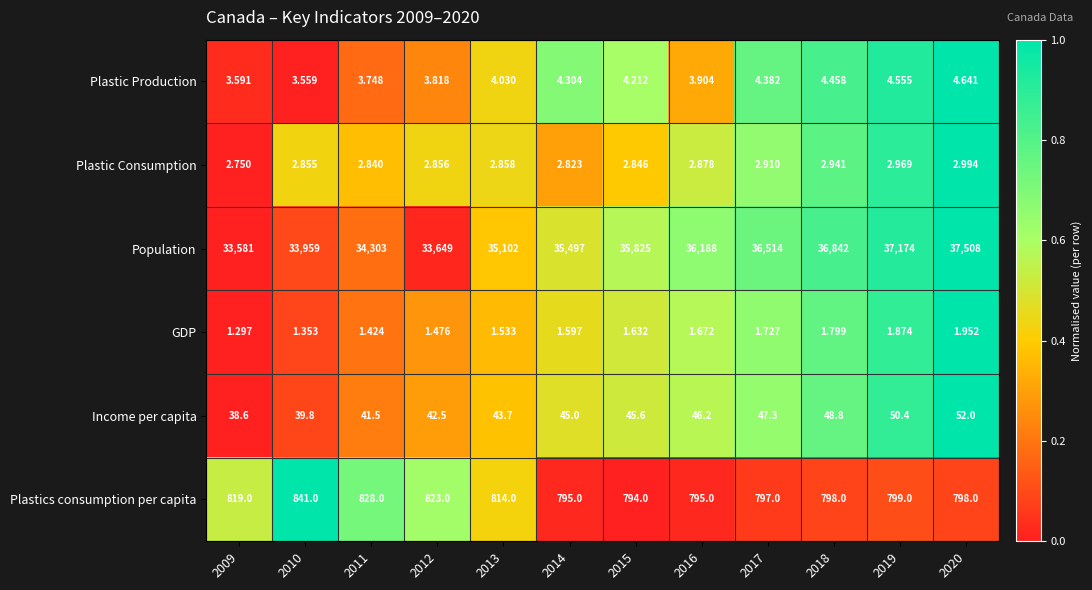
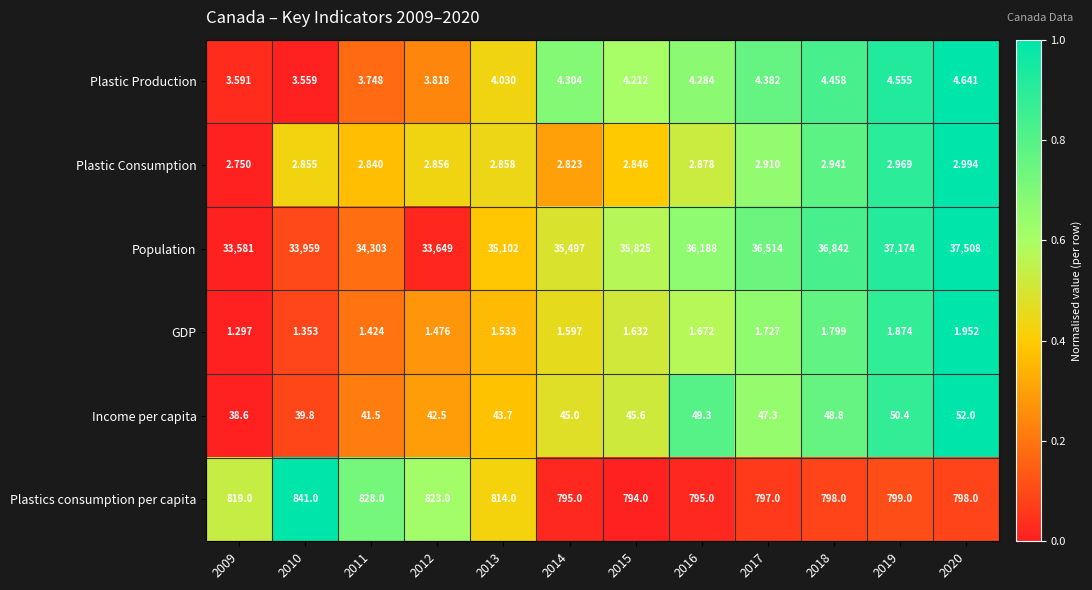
Plastic Production, 2016: 3.904 -> 4.284
Income per capita, 2016: 46.2 -> 49.3
